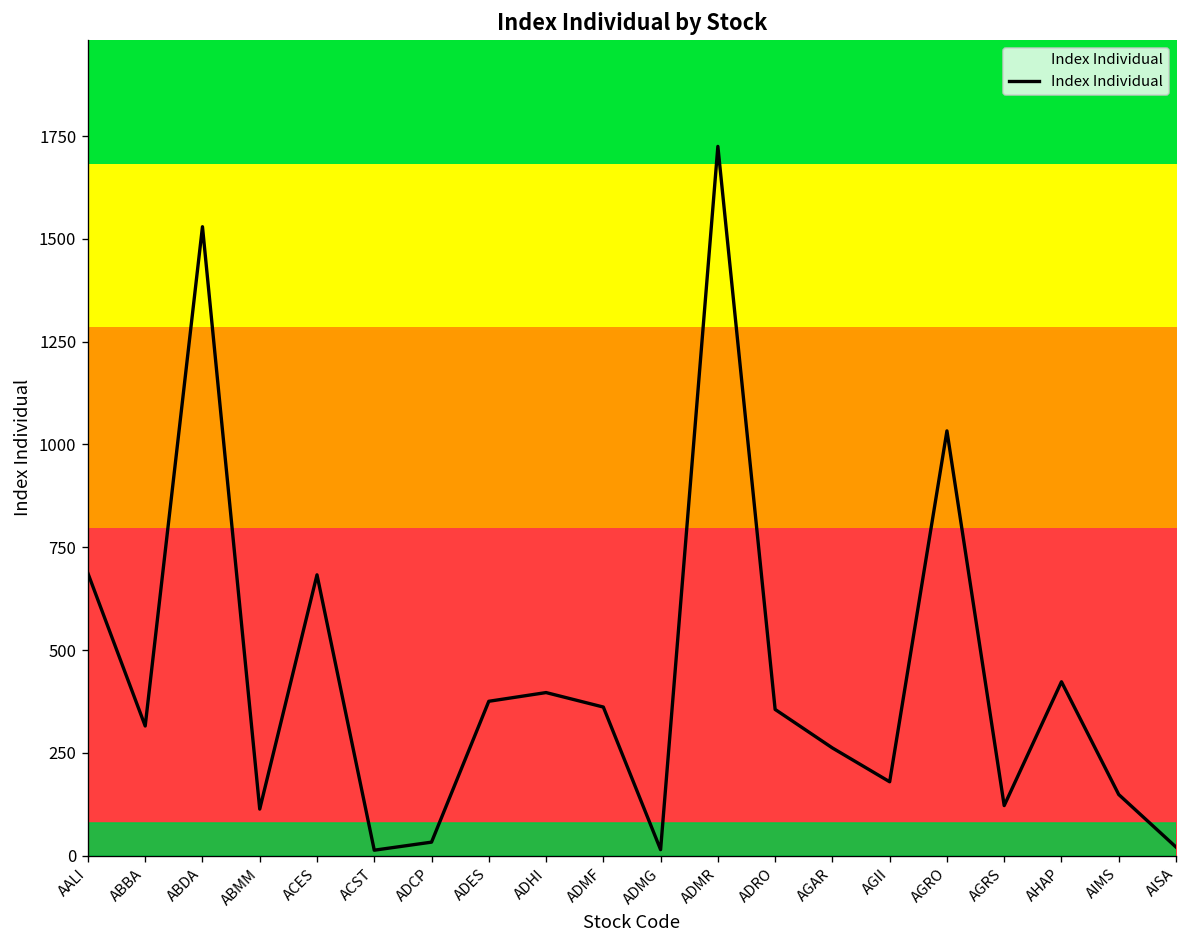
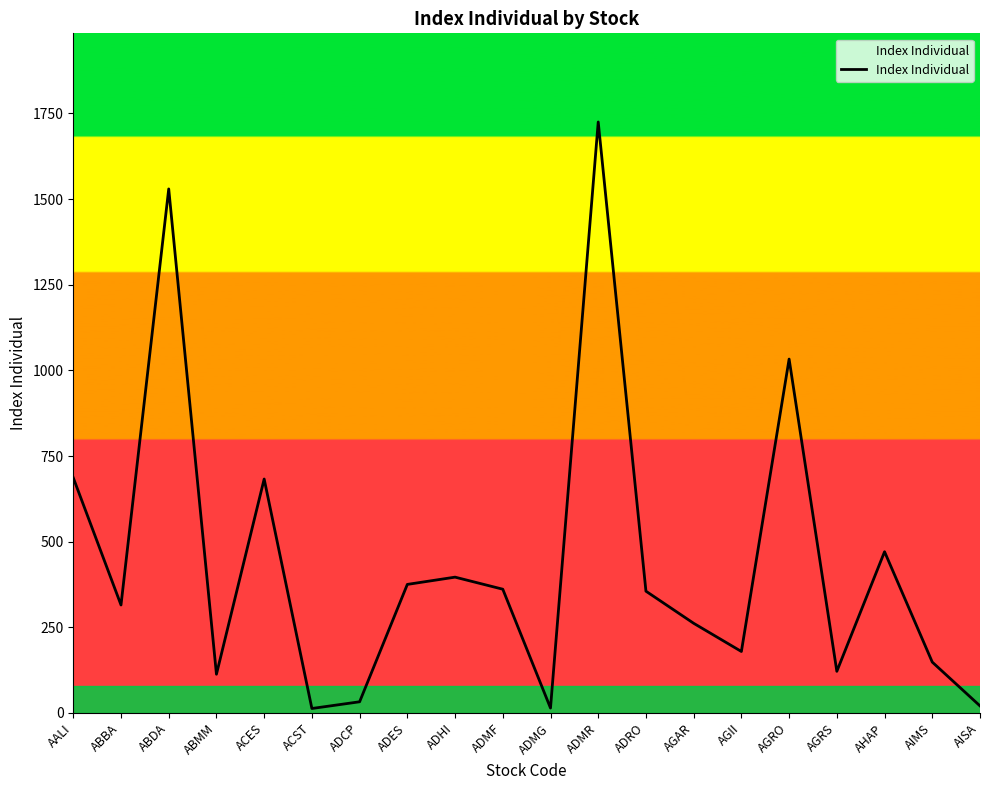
AHAP: 420 -> 470
